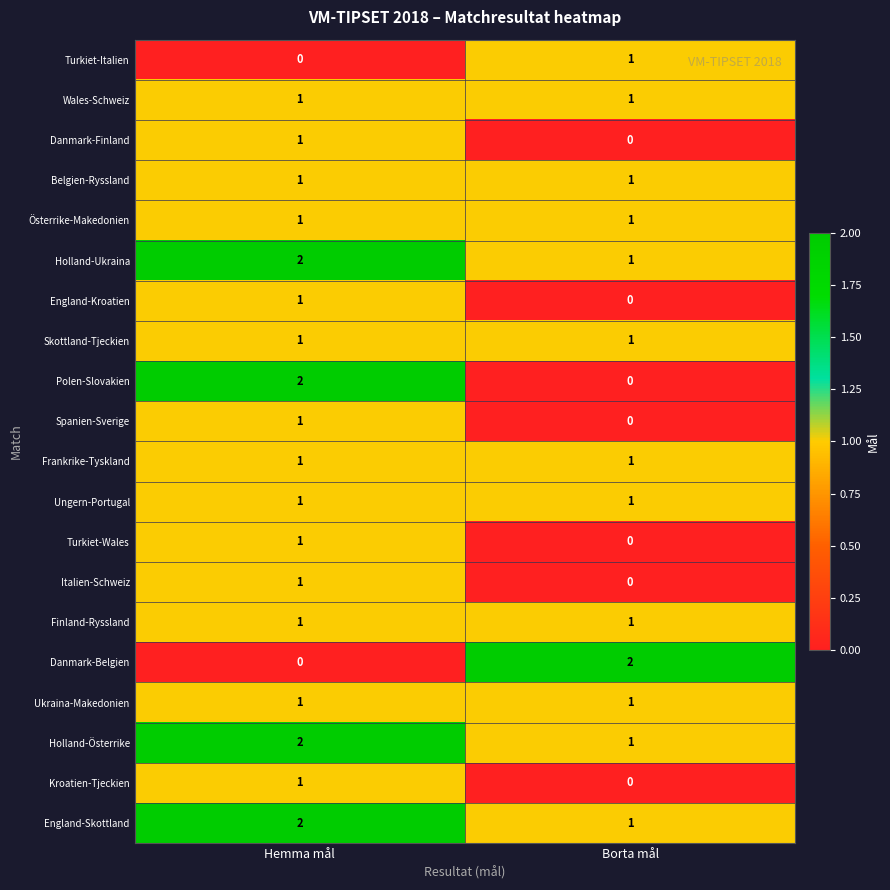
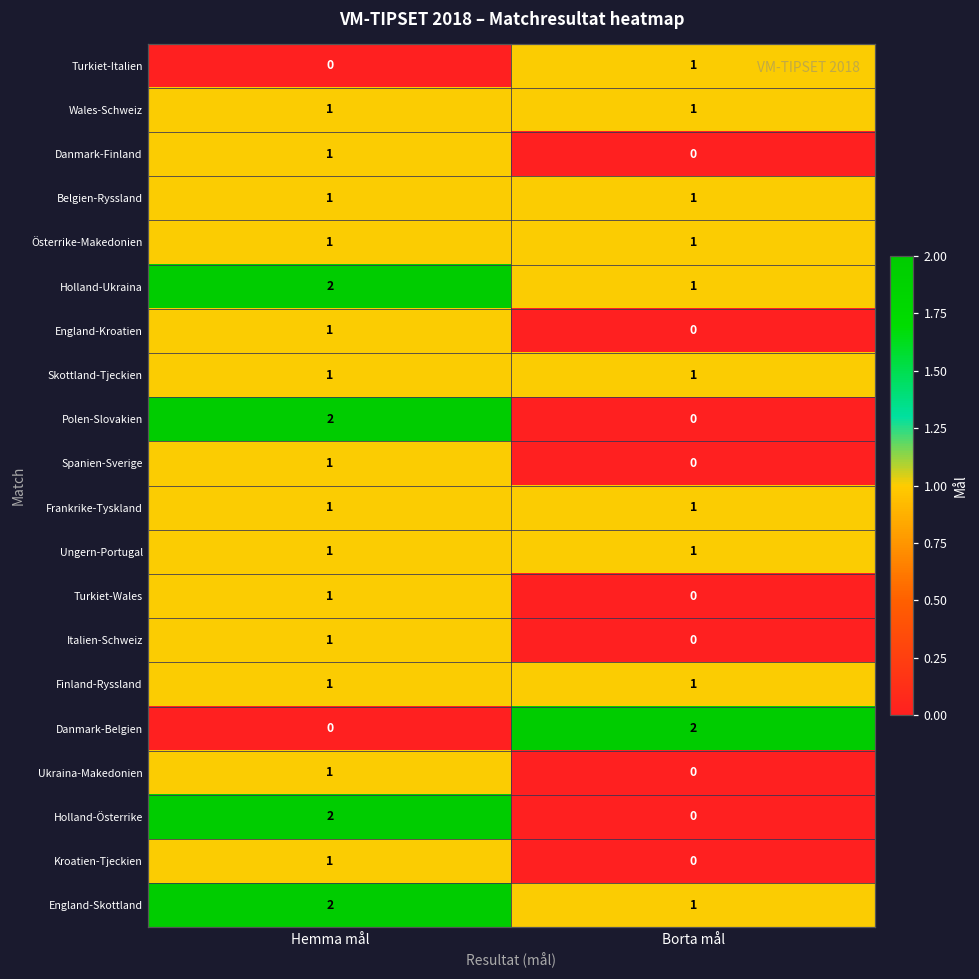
Ukraina-Makedonien, Borta mål: 1 -> 0
Holland-Österrike, Borta mål: 1 -> 0
